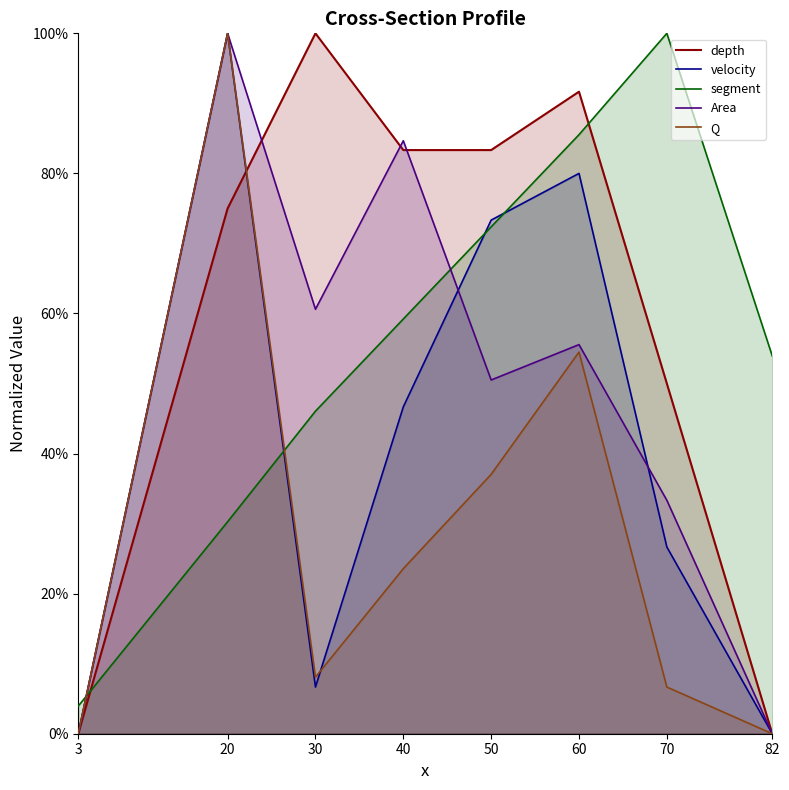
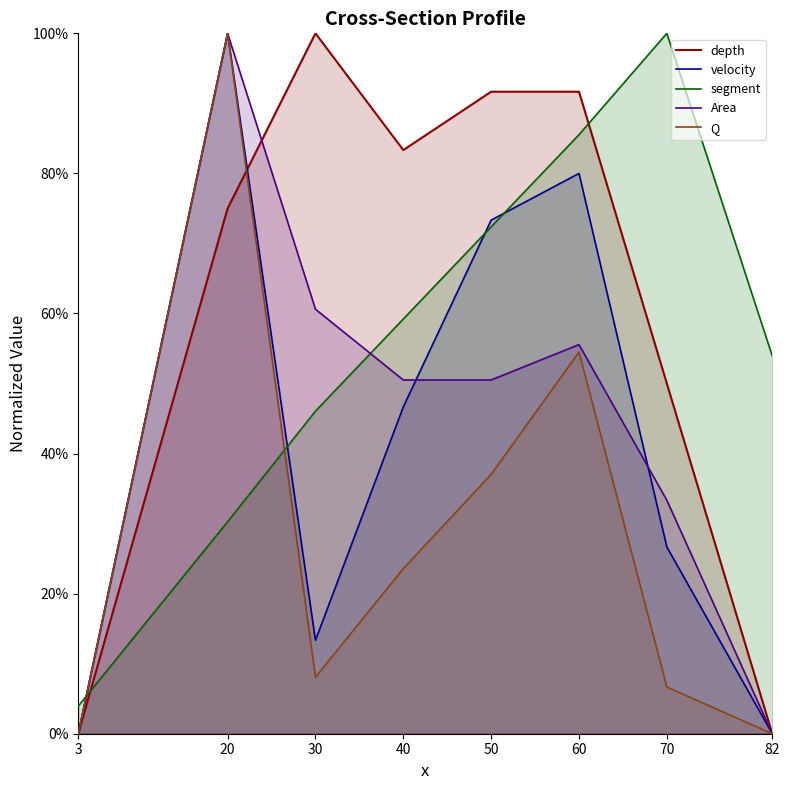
velocity, 30: 7% -> 13%
Area, 40: 85% -> 51%
depth, 50: 83% -> 92%
